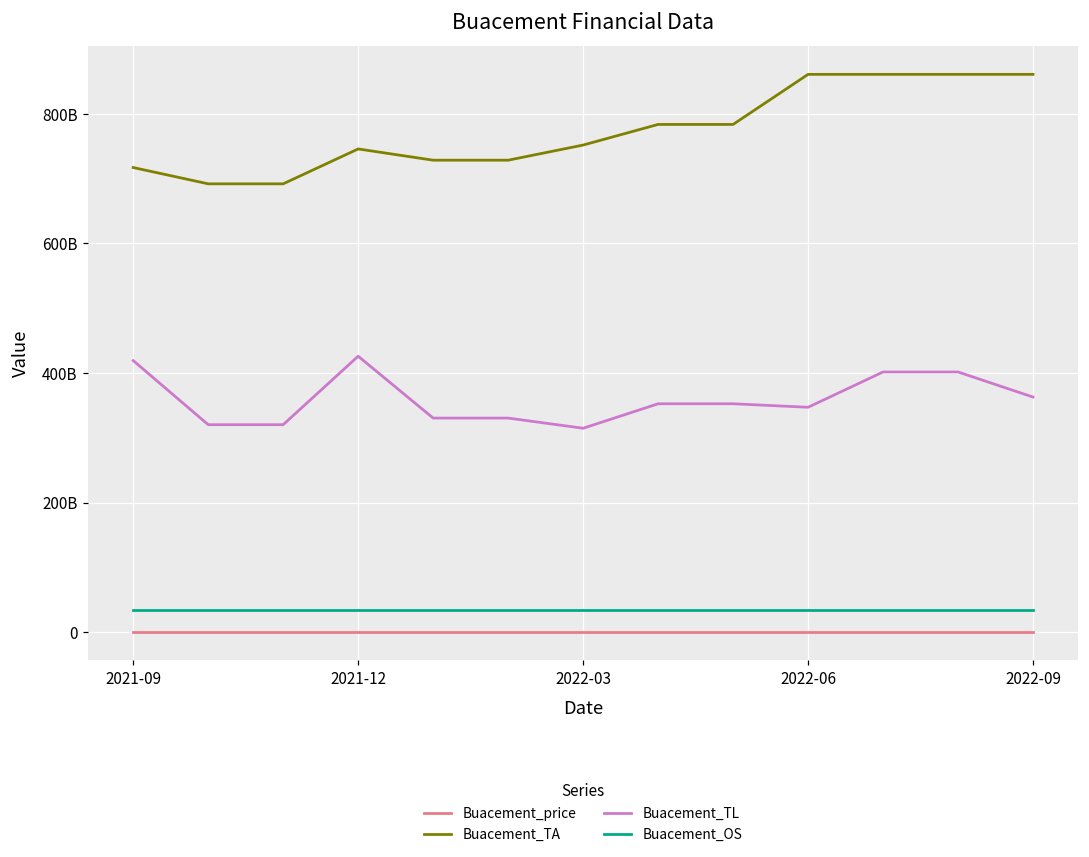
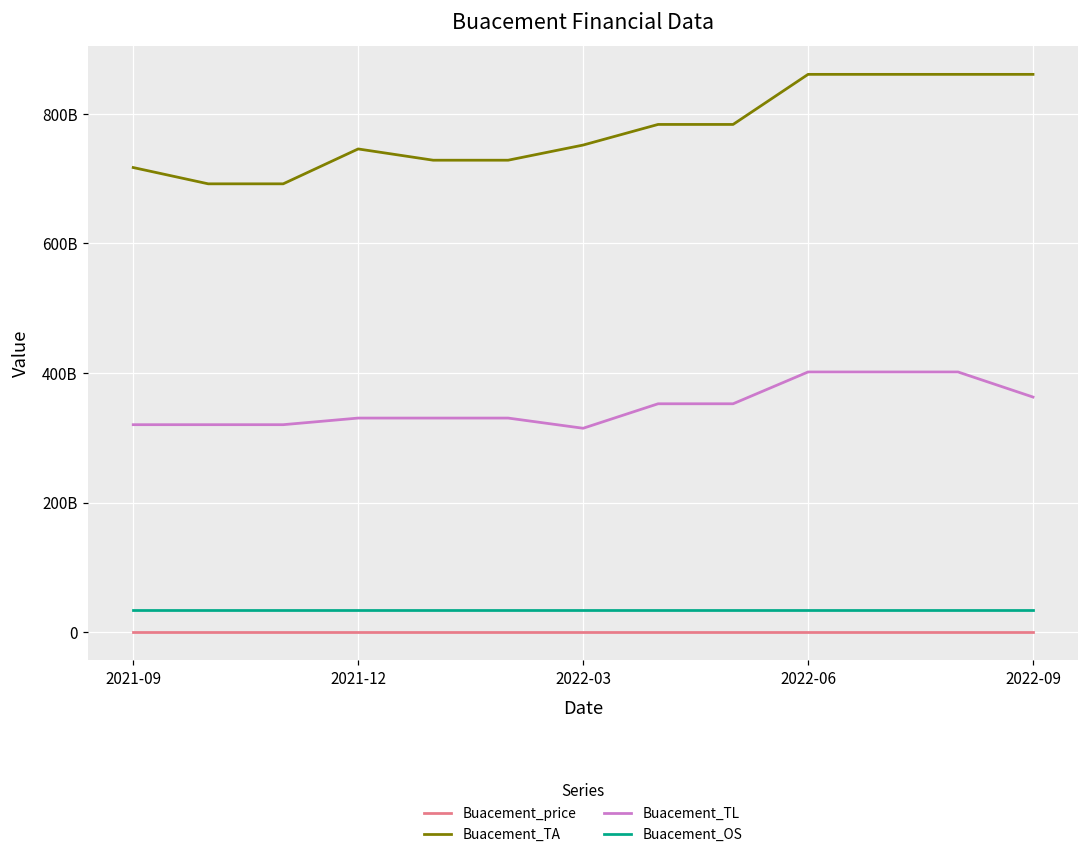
Buacement_TL, 2021-09: 420000000000 -> 320000000000
Buacement_TL, 2021-12: 430000000000 -> 330000000000
Buacement_TL, 2022-06: 350000000000 -> 400000000000
